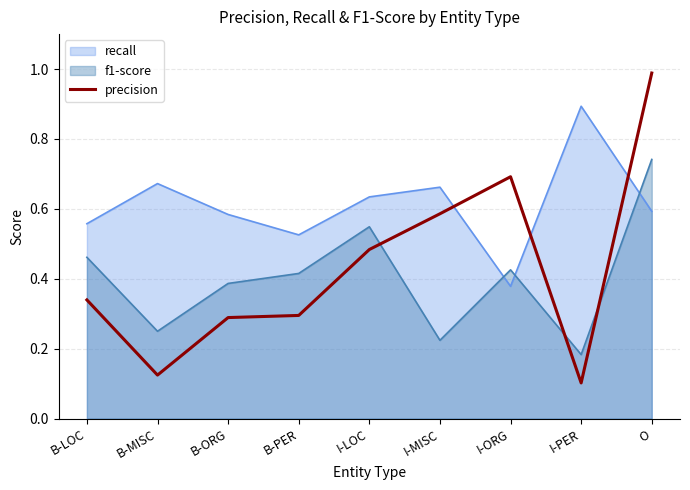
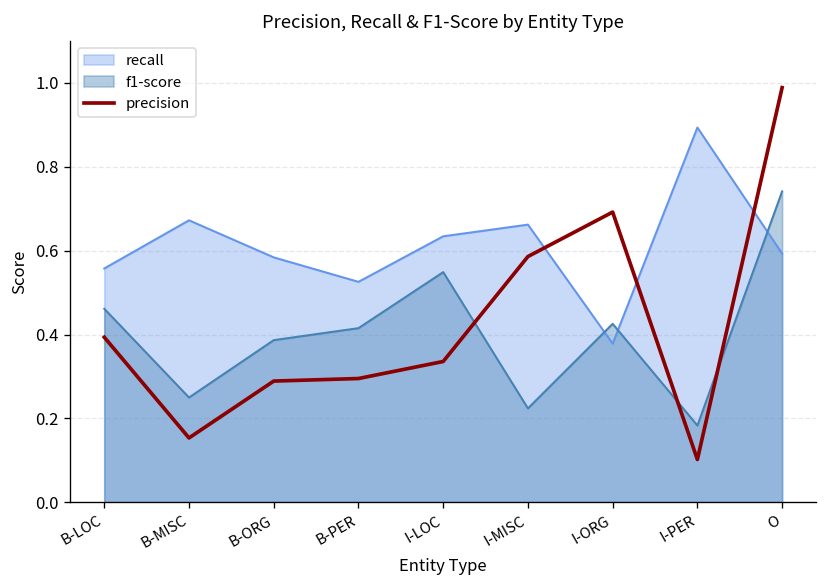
precision, B-LOC: 0.34 -> 0.39
precision, B-MISC: 0.12 -> 0.15
precision, I-LOC: 0.48 -> 0.34
